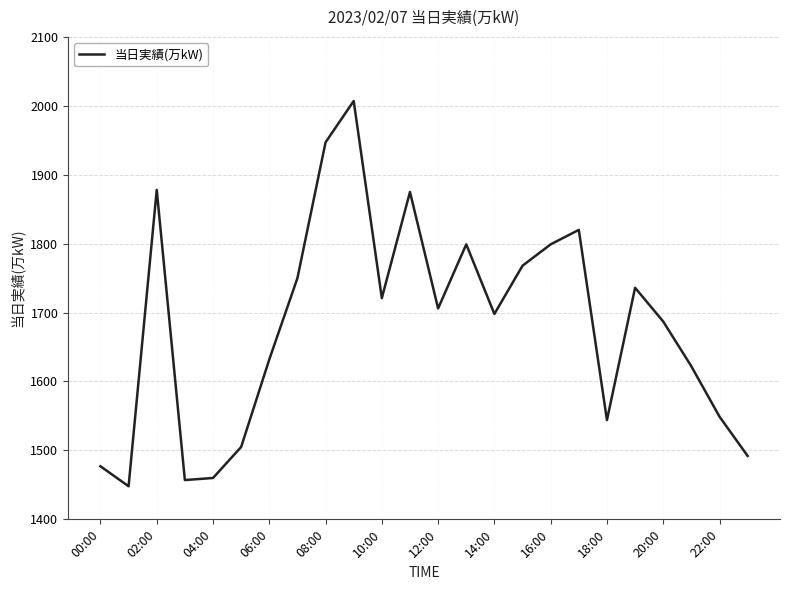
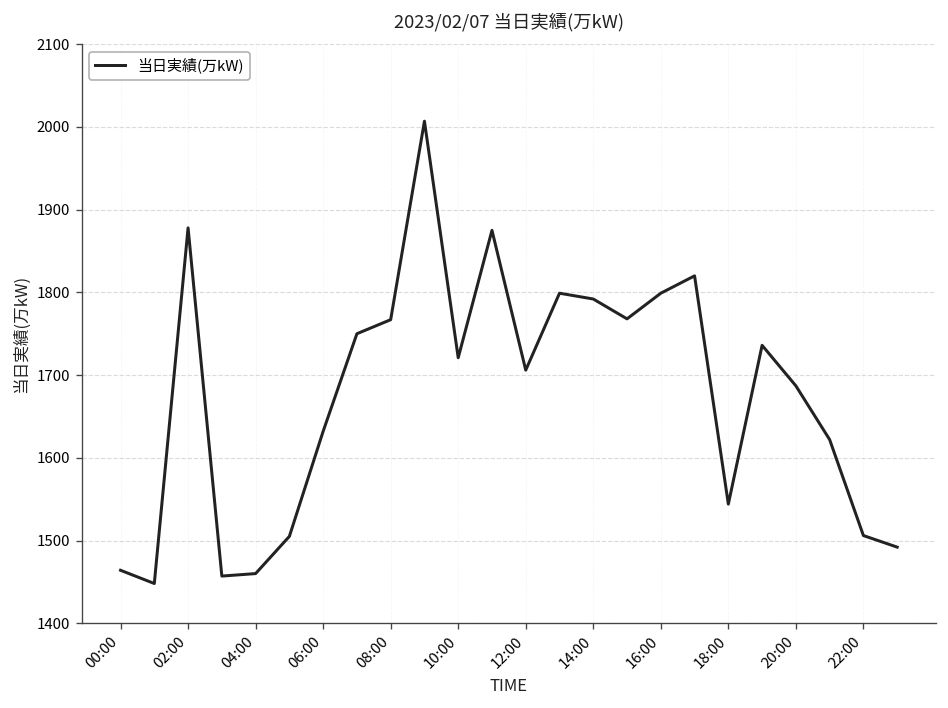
00:00: 1480 -> 1460
08:00: 1950 -> 1770
14:00: 1700 -> 1790
22:00: 1550 -> 1510
